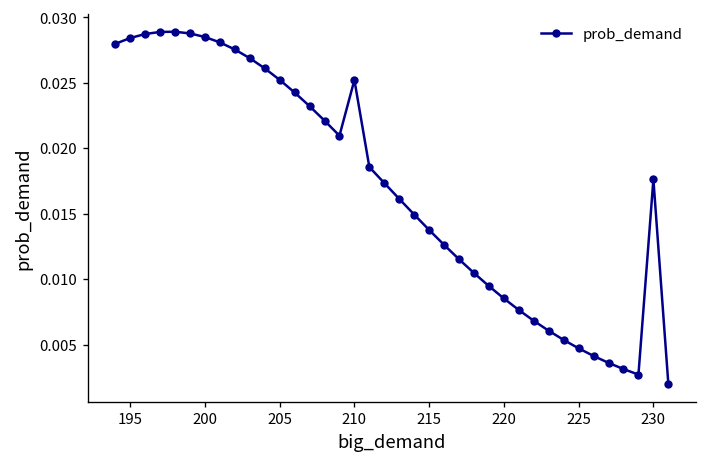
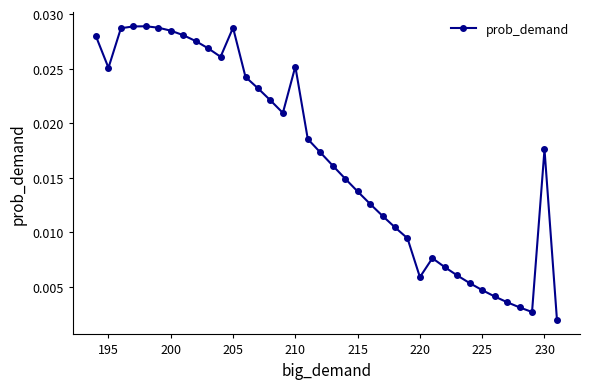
195: 0.0284 -> 0.0251
205: 0.0252 -> 0.0288
220: 0.0085 -> 0.0059
